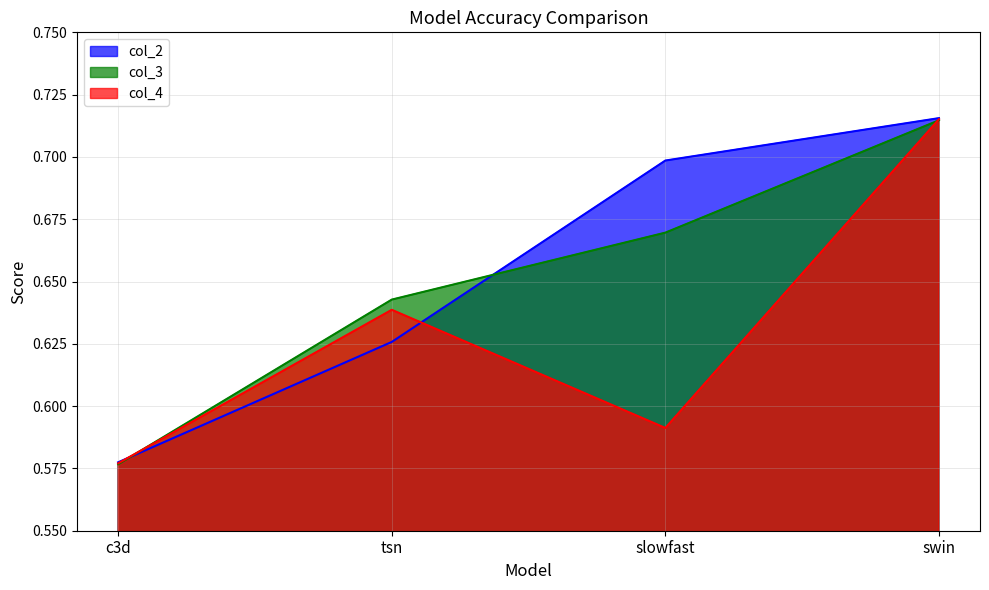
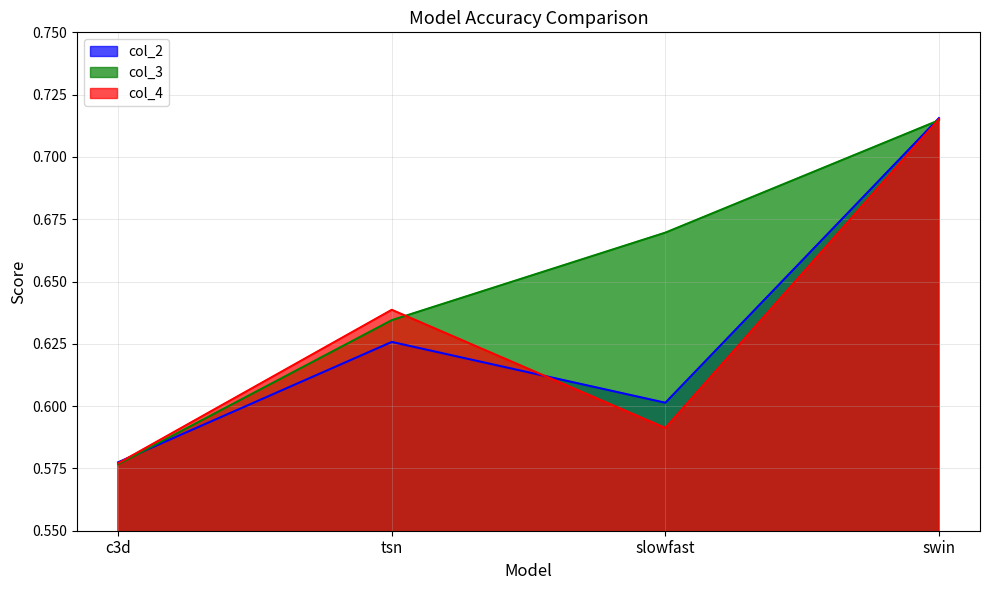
col_3, tsn: 0.643 -> 0.634
col_2, slowfast: 0.699 -> 0.601
